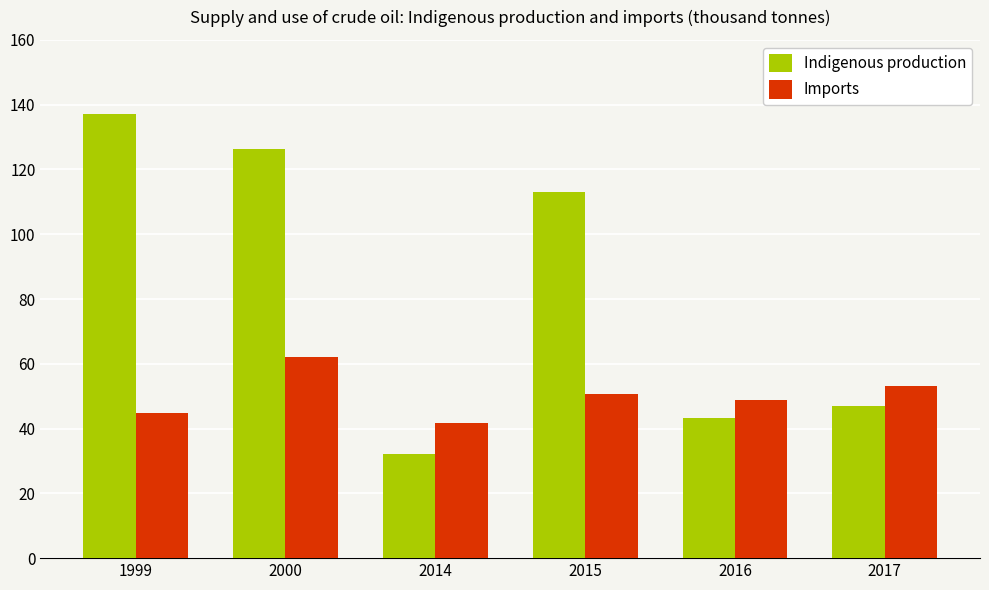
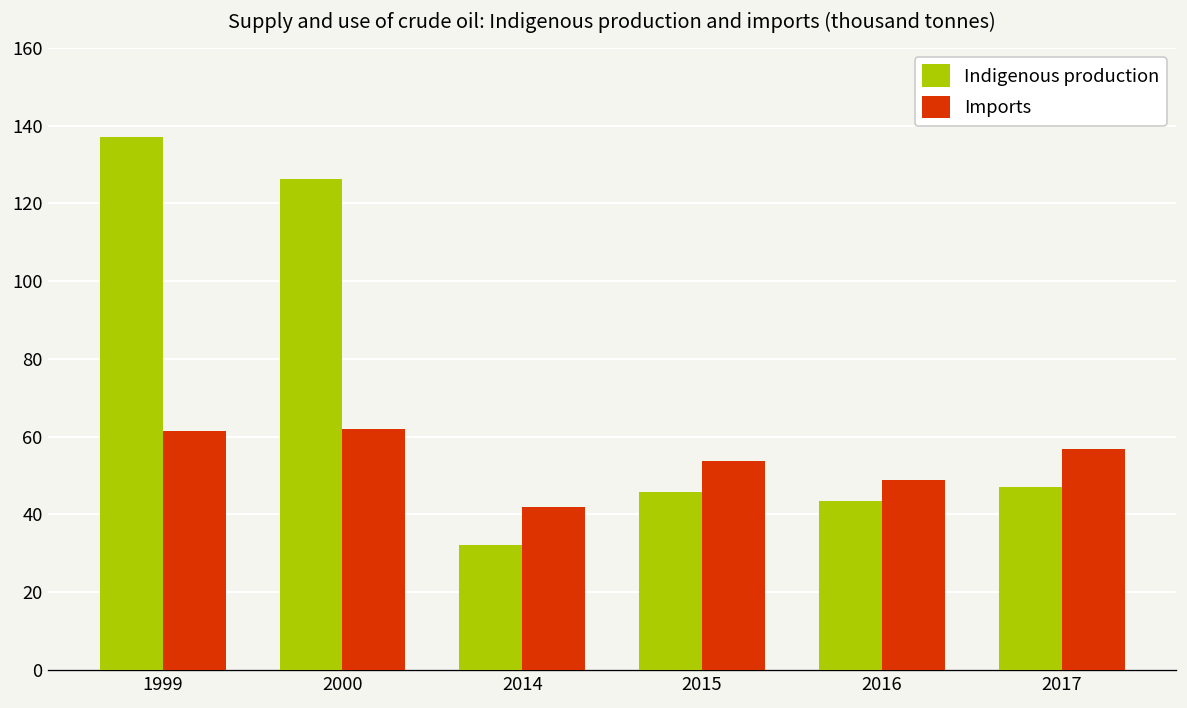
Imports, 1999: 45 -> 61
Indigenous production, 2015: 113 -> 46
Imports, 2015: 51 -> 54
Imports, 2017: 53 -> 57
